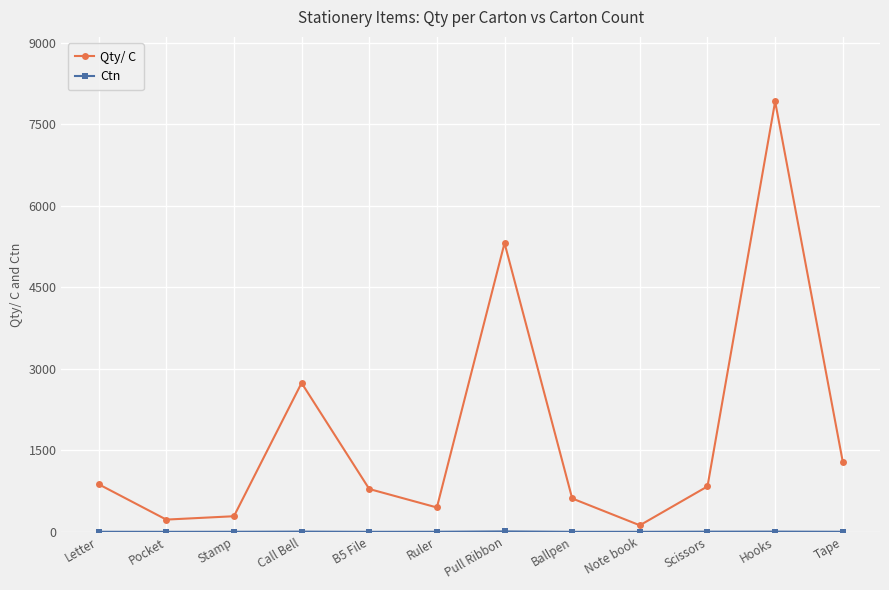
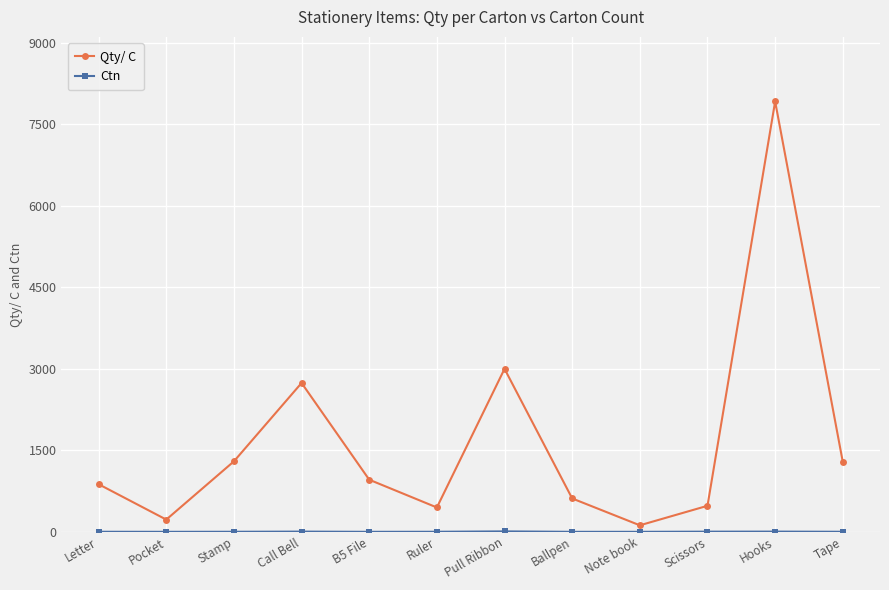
Qty/ C, Stamp: 300 -> 1300
Qty/ C, B5 File: 800 -> 1000
Qty/ C, Pull Ribbon: 5300 -> 3000
Qty/ C, Scissors: 800 -> 500
